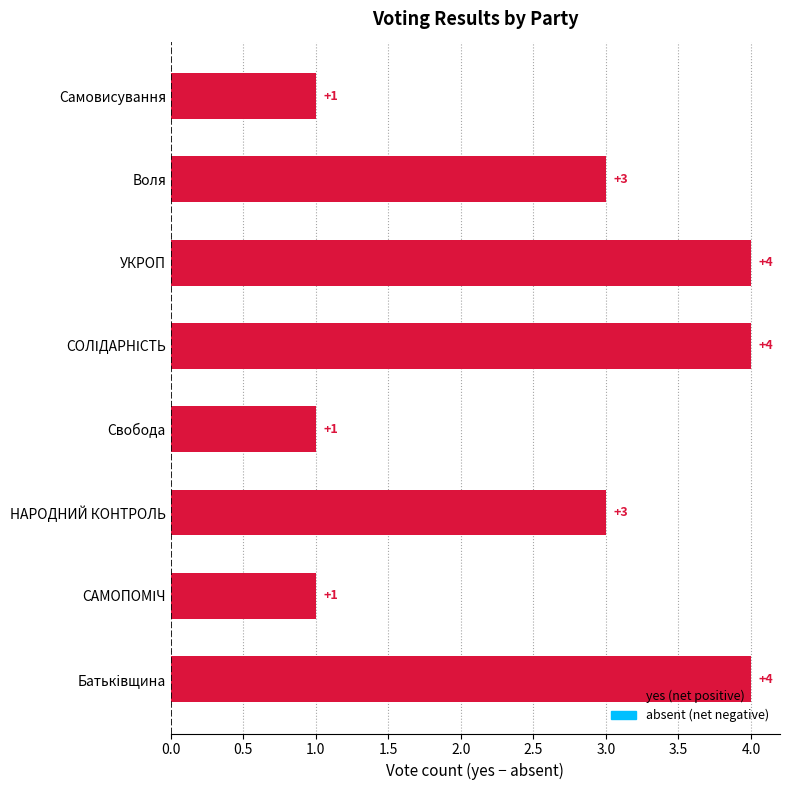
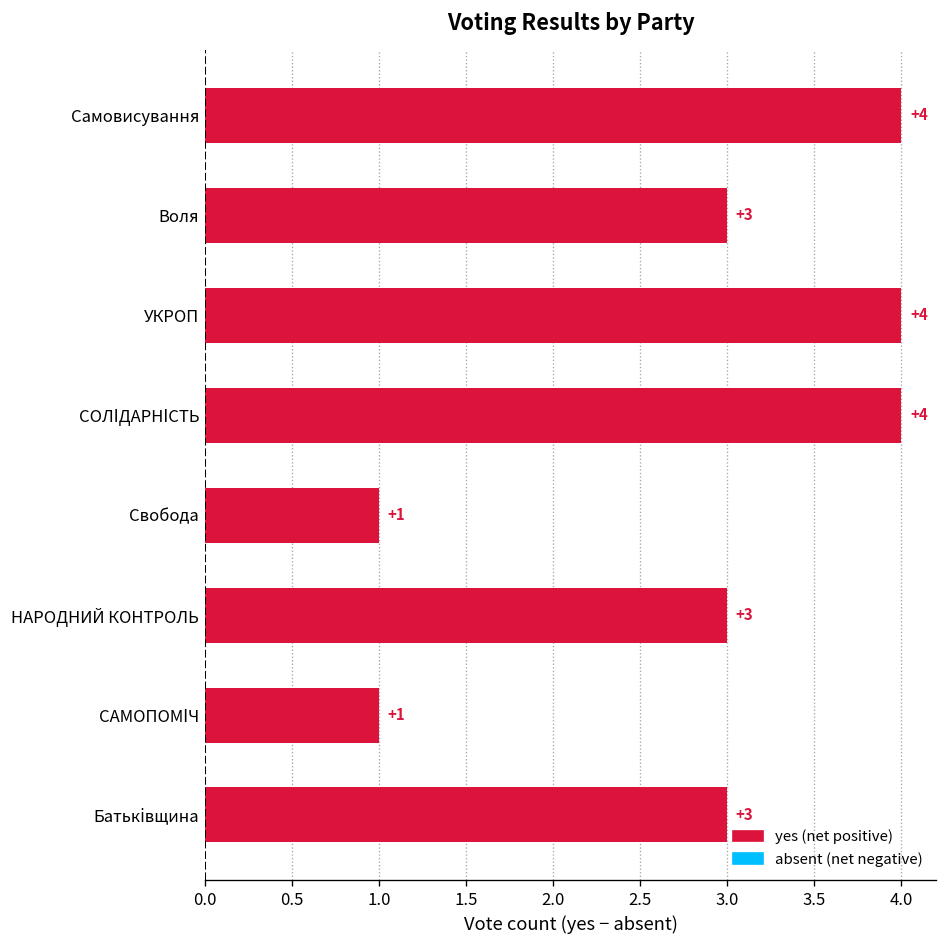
Самовисування: +1 -> +4
Батьківщина: +4 -> +3
